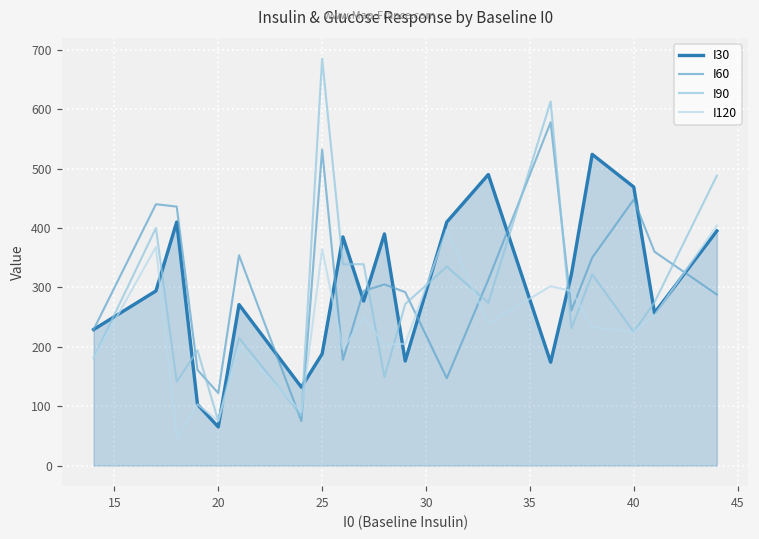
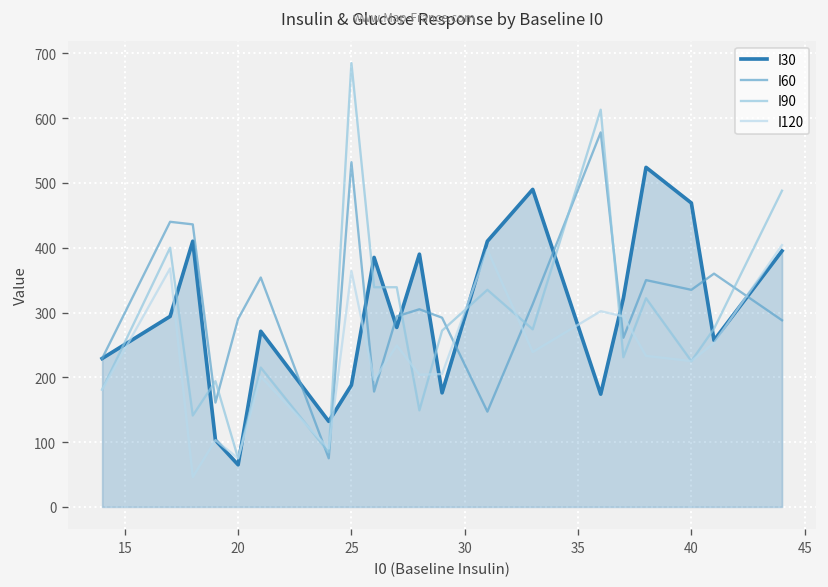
I60, 20: 120 -> 290
I60, 40: 450 -> 340
